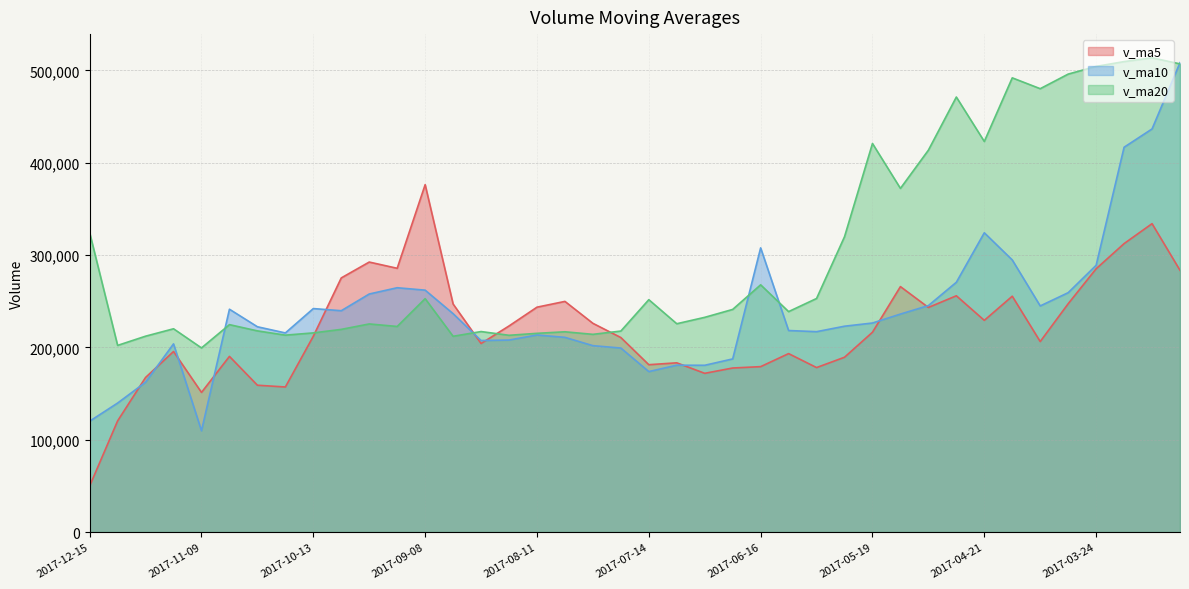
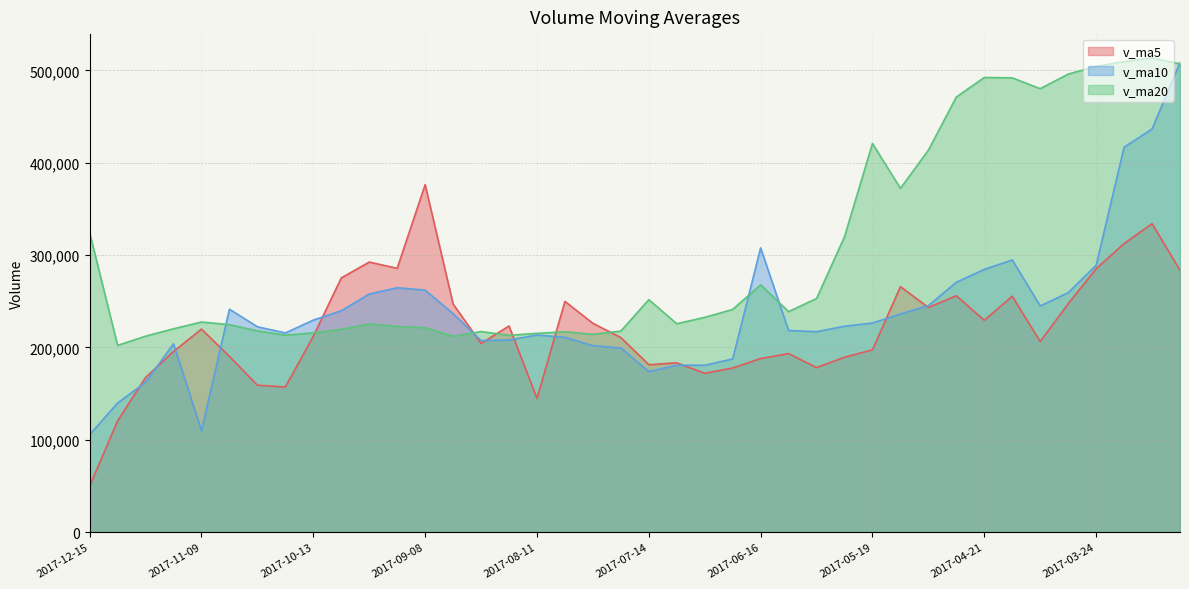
v_ma10, 2017-12-15: 120,000 -> 110,000
v_ma5, 2017-11-09: 150,000 -> 220,000
v_ma20, 2017-11-09: 200,000 -> 230,000
v_ma10, 2017-10-13: 240,000 -> 230,000
v_ma20, 2017-09-08: 250,000 -> 220,000
v_ma5, 2017-08-11: 240,000 -> 140,000
v_ma5, 2017-06-16: 180,000 -> 190,000
v_ma5, 2017-05-19: 220,000 -> 200,000
v_ma10, 2017-04-21: 320,000 -> 280,000
v_ma20, 2017-04-21: 420,000 -> 490,000
